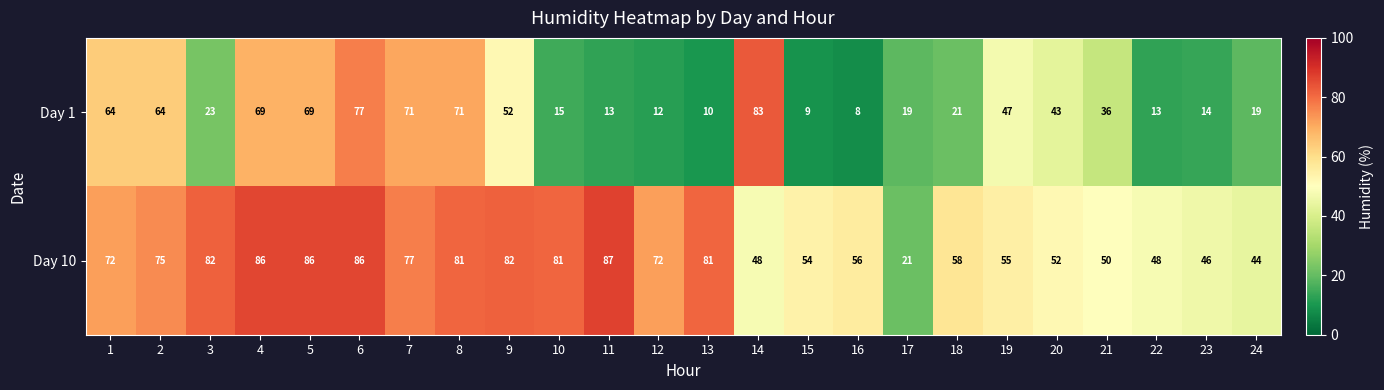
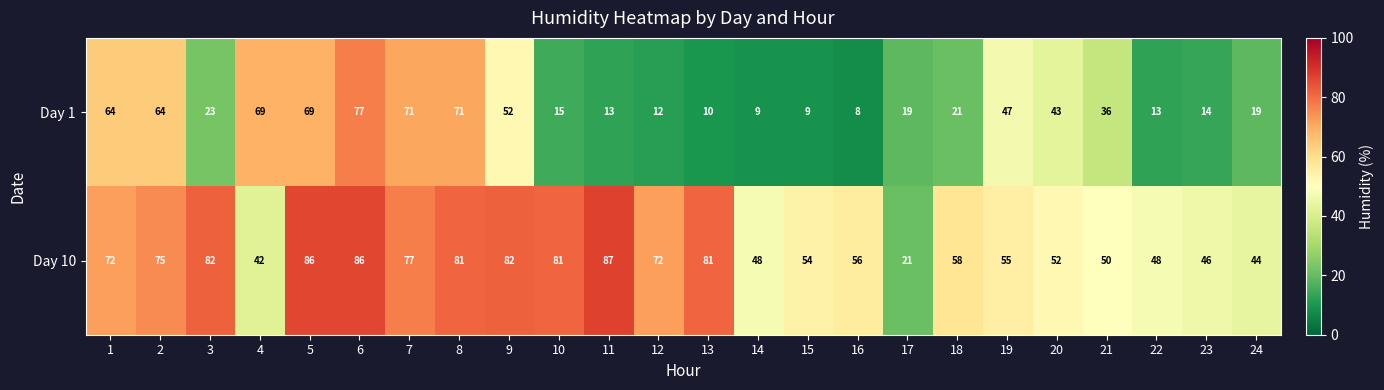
Day 1, 14: 83 -> 9
Day 10, 4: 86 -> 42
